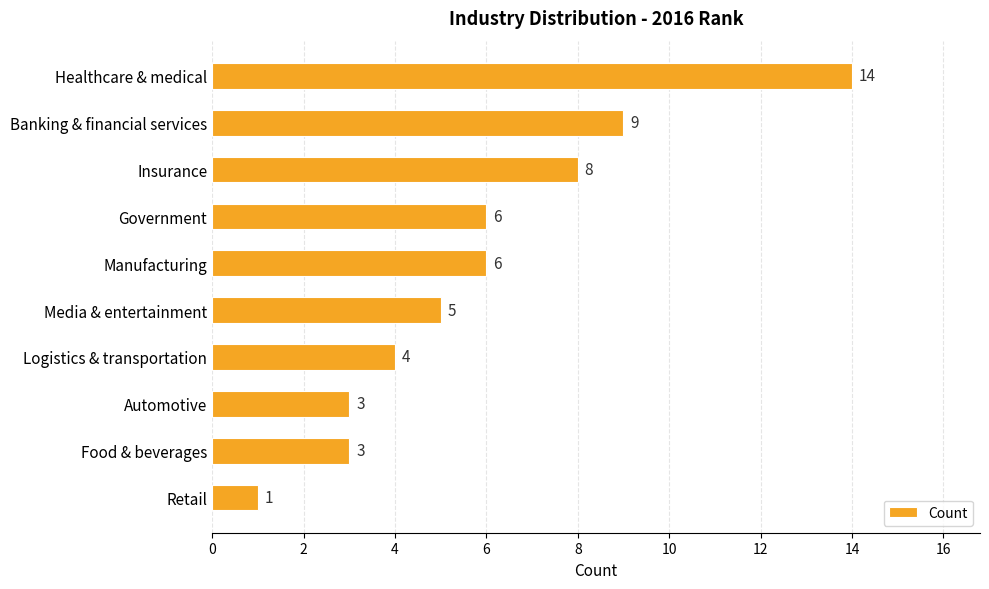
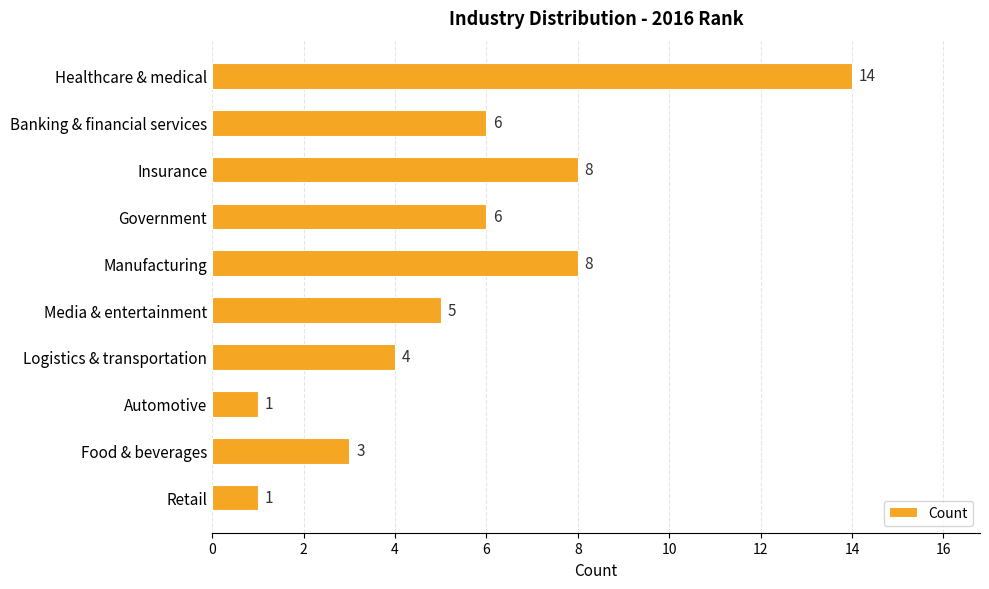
Banking & financial services: 9 -> 6
Manufacturing: 6 -> 8
Automotive: 3 -> 1
